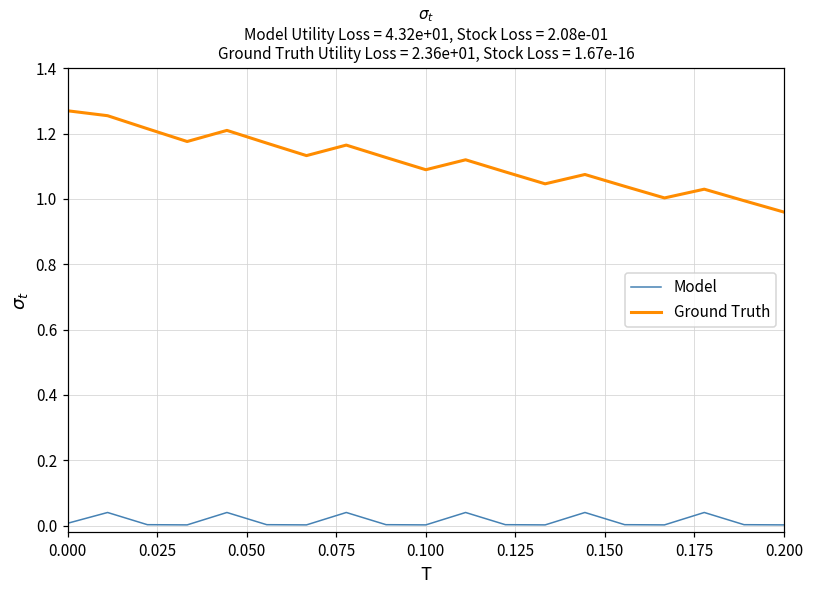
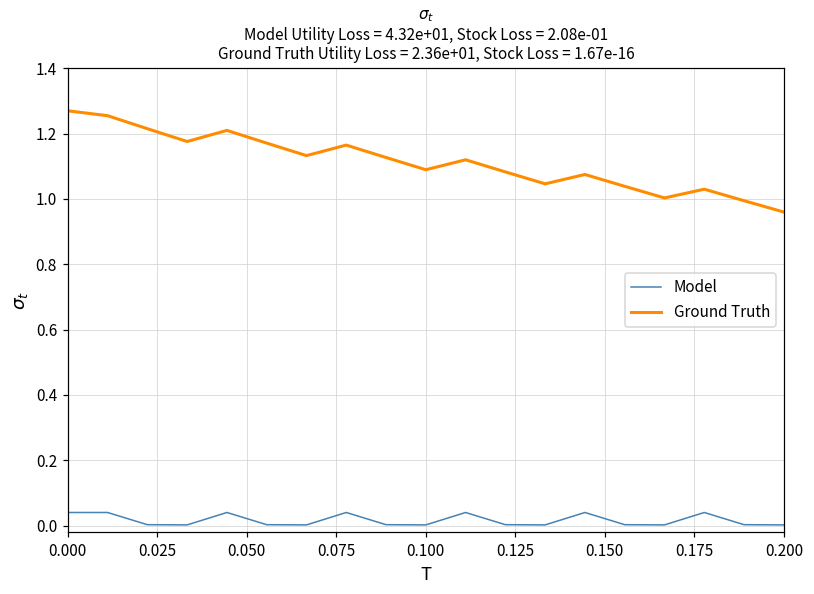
Model, 0.000: 0.01 -> 0.04
